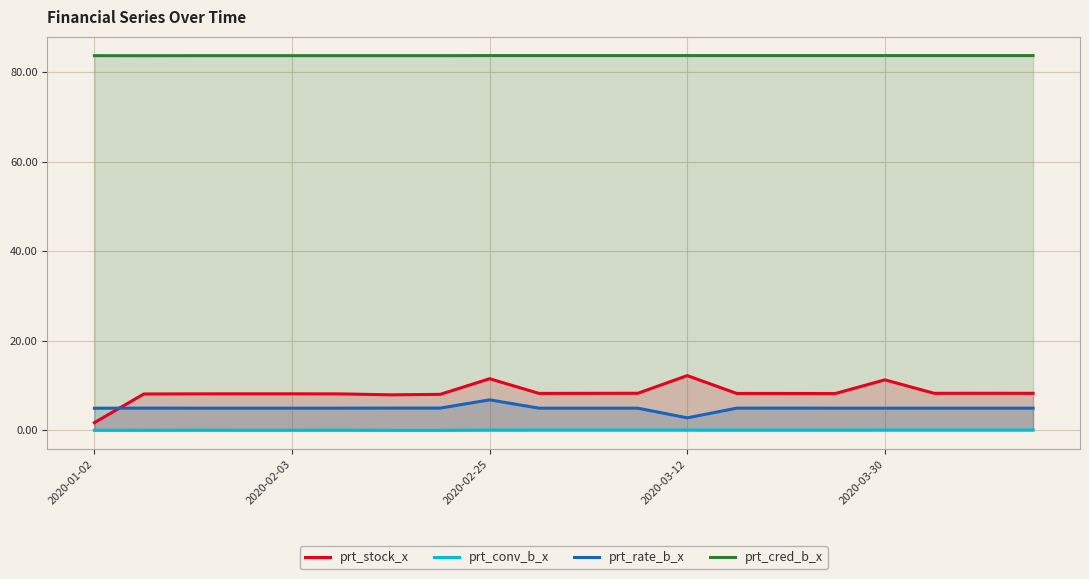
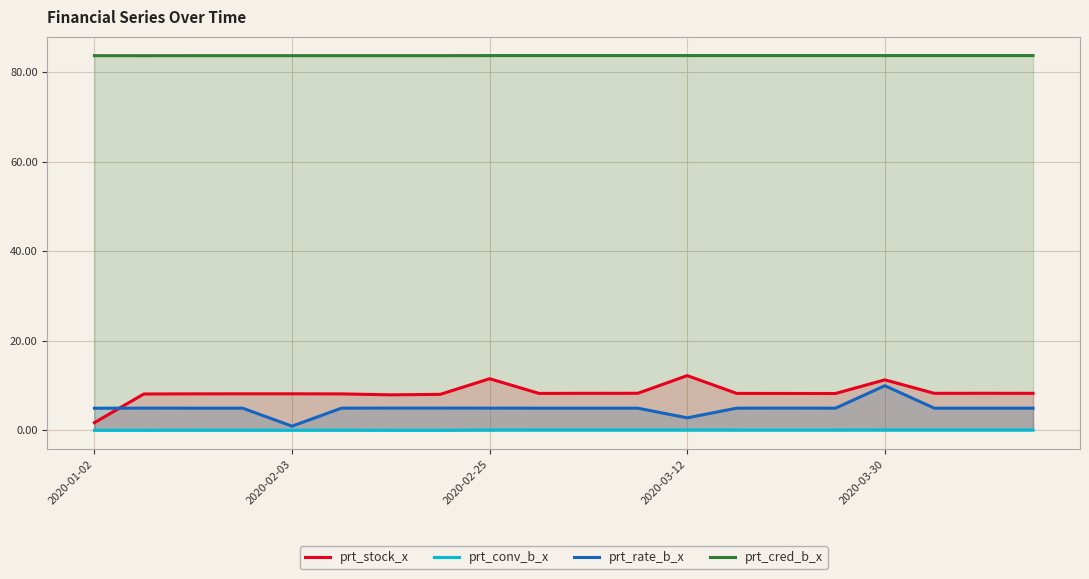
prt_rate_b_x, 2020-02-03: 5 -> 1
prt_rate_b_x, 2020-02-25: 7 -> 5
prt_rate_b_x, 2020-03-30: 5 -> 10
